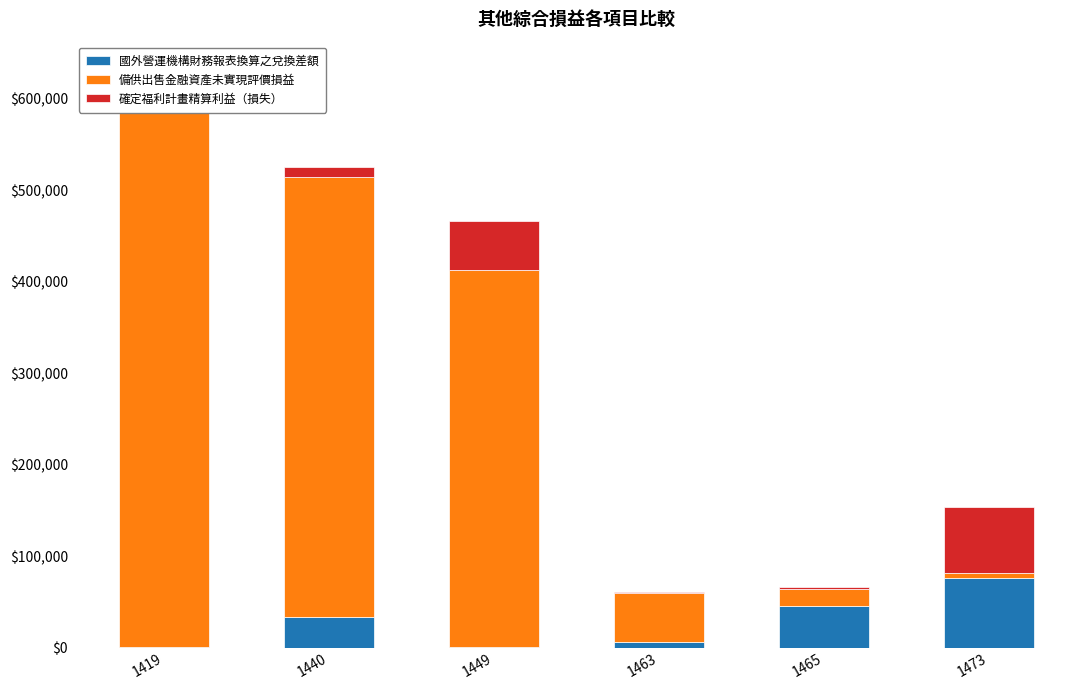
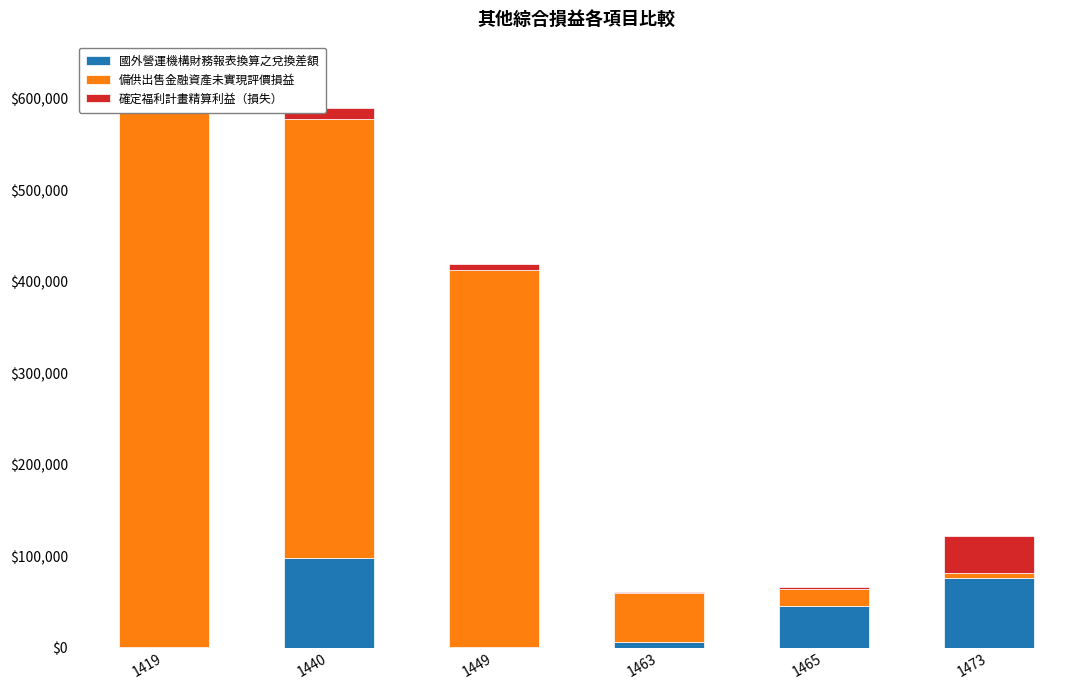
國外營運機構財務報表換算之兌換差額, 1440: $30,000 -> $100,000
確定福利計畫精算利益（損失）, 1449: $50,000 -> $10,000
確定福利計畫精算利益（損失）, 1473: $70,000 -> $40,000
